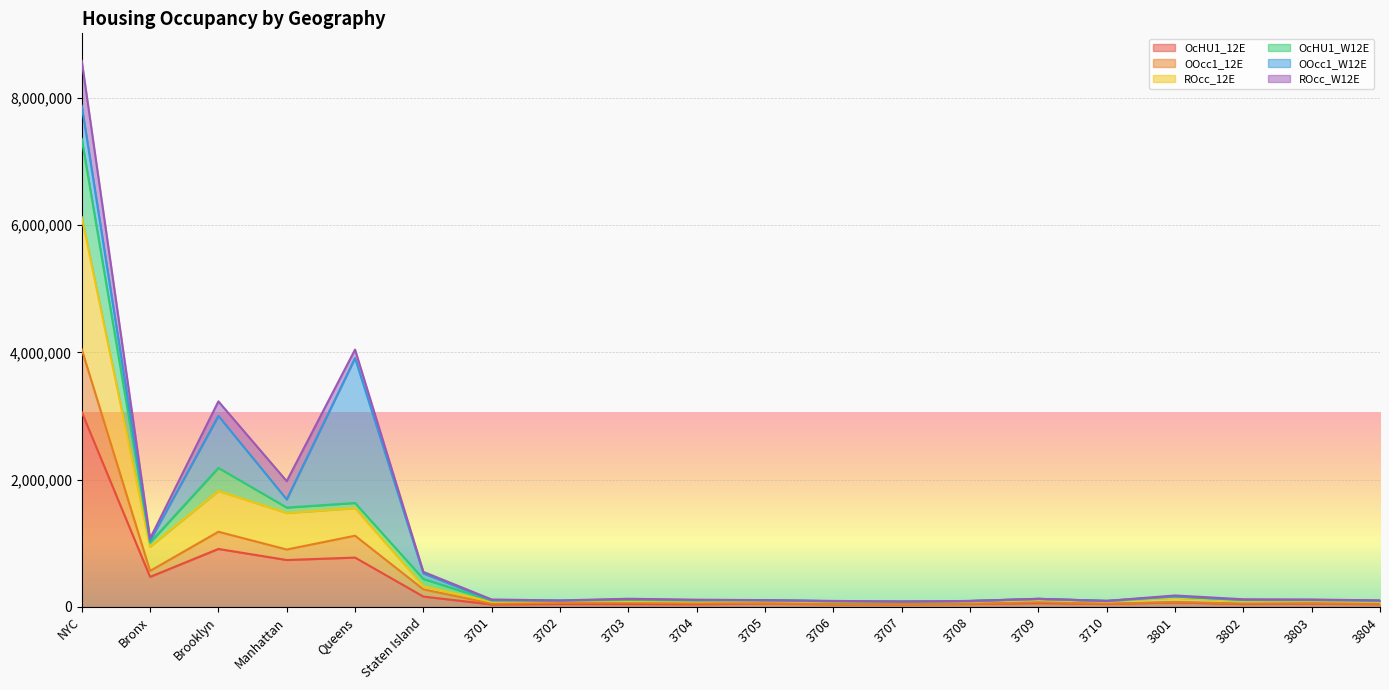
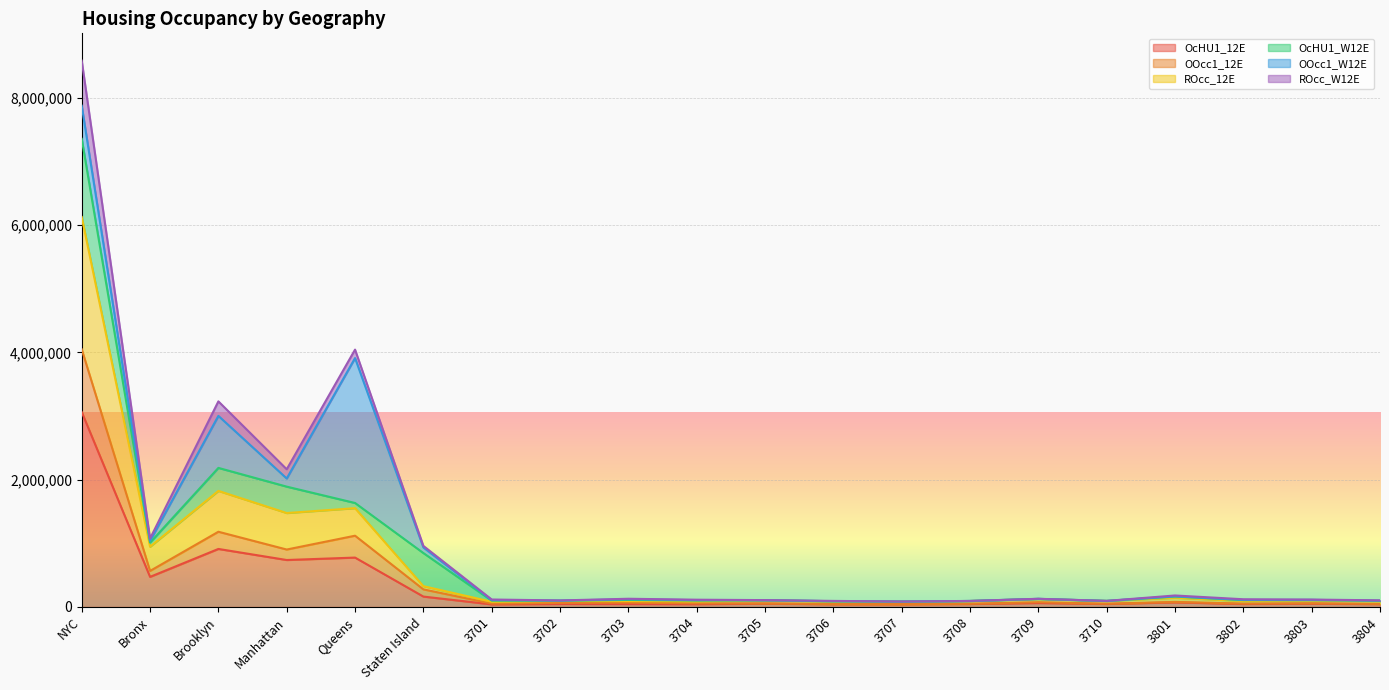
OcHU1_W12E, Manhattan: 100,000 -> 400,000
ROcc_W12E, Manhattan: 300,000 -> 100,000
OcHU1_W12E, Staten Island: 100,000 -> 500,000
